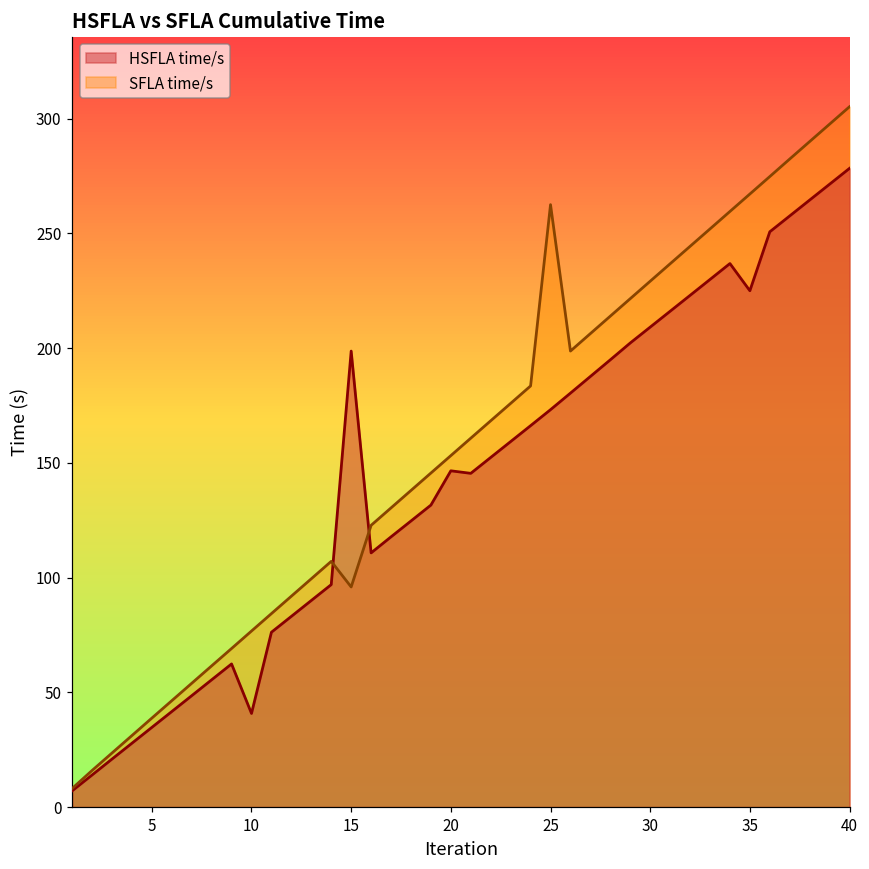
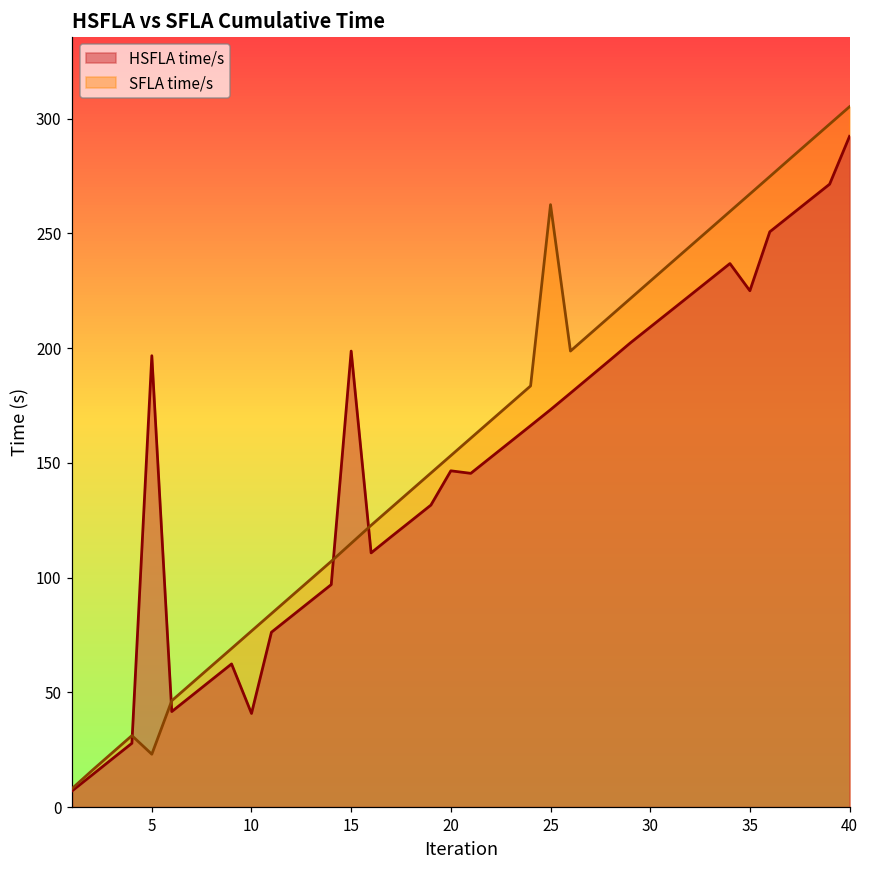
HSFLA time/s, 5: 35 -> 197
SFLA time/s, 5: 39 -> 23
SFLA time/s, 15: 96 -> 115
HSFLA time/s, 40: 278 -> 292
